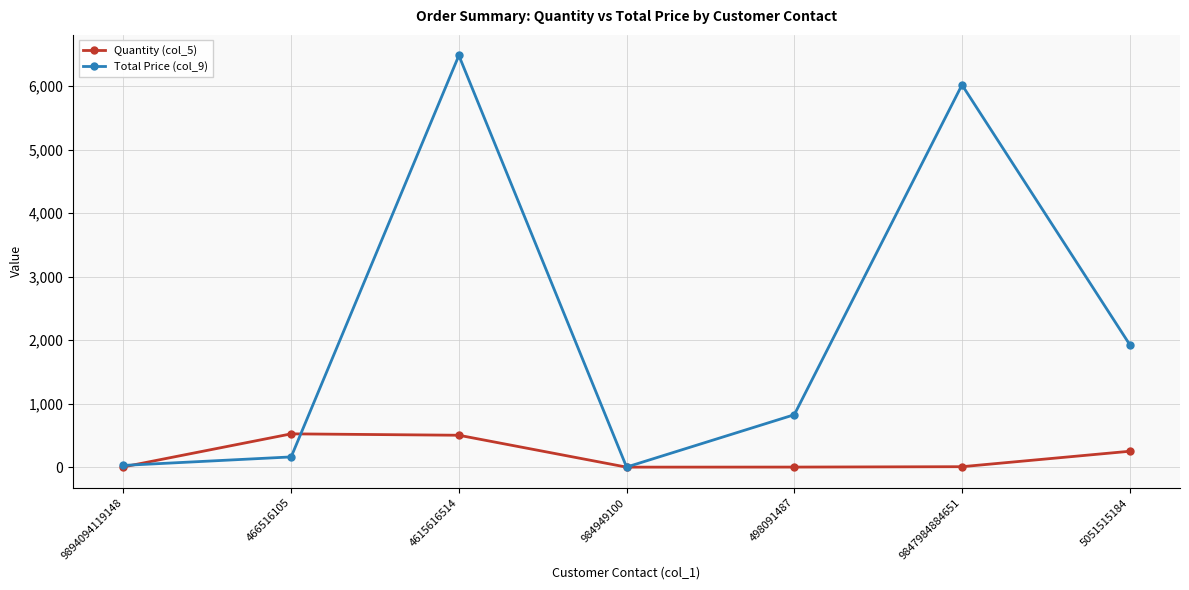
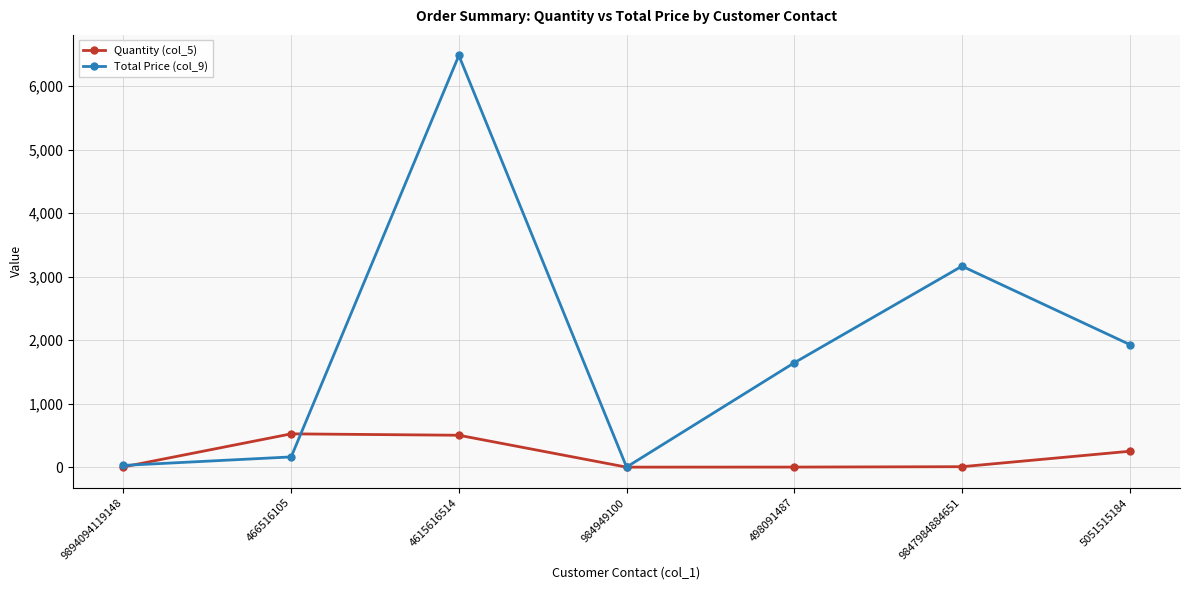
Total Price (col_9), 498091487: 800 -> 1,600
Total Price (col_9), 9847984884651: 6,000 -> 3,200
